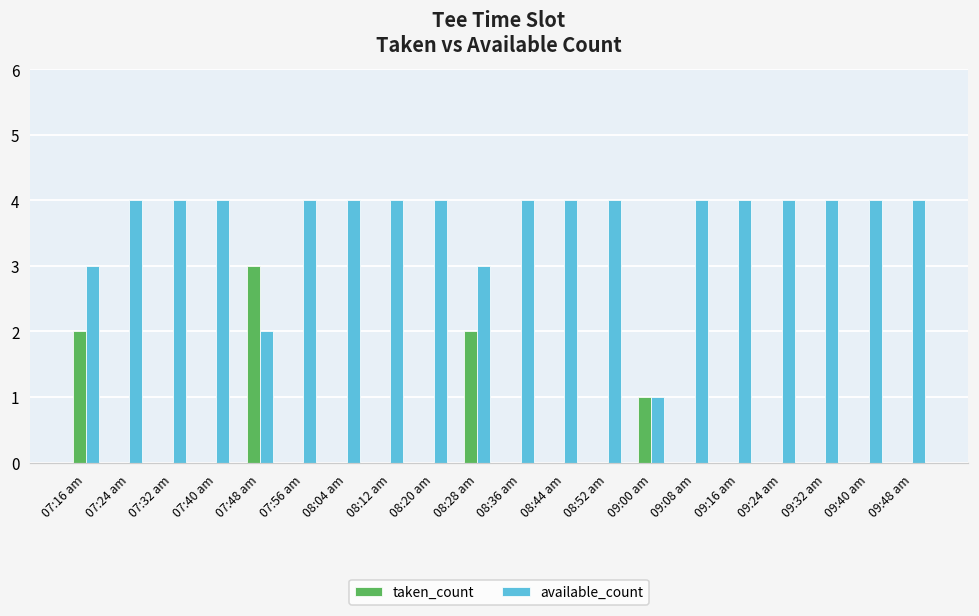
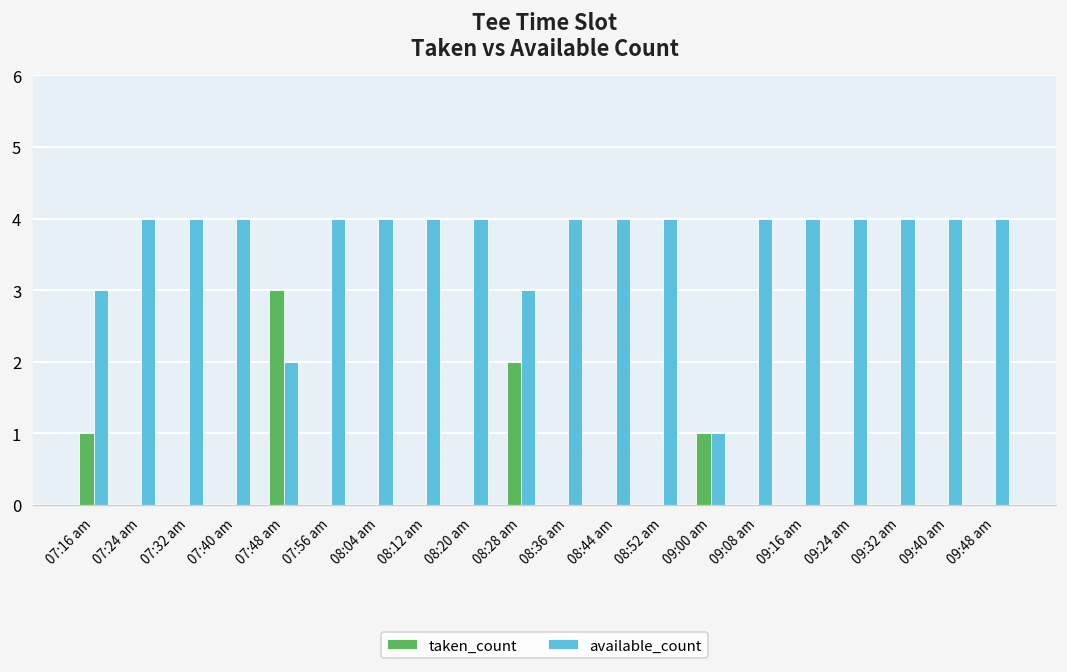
taken_count, 07:16 am: 2 -> 1
